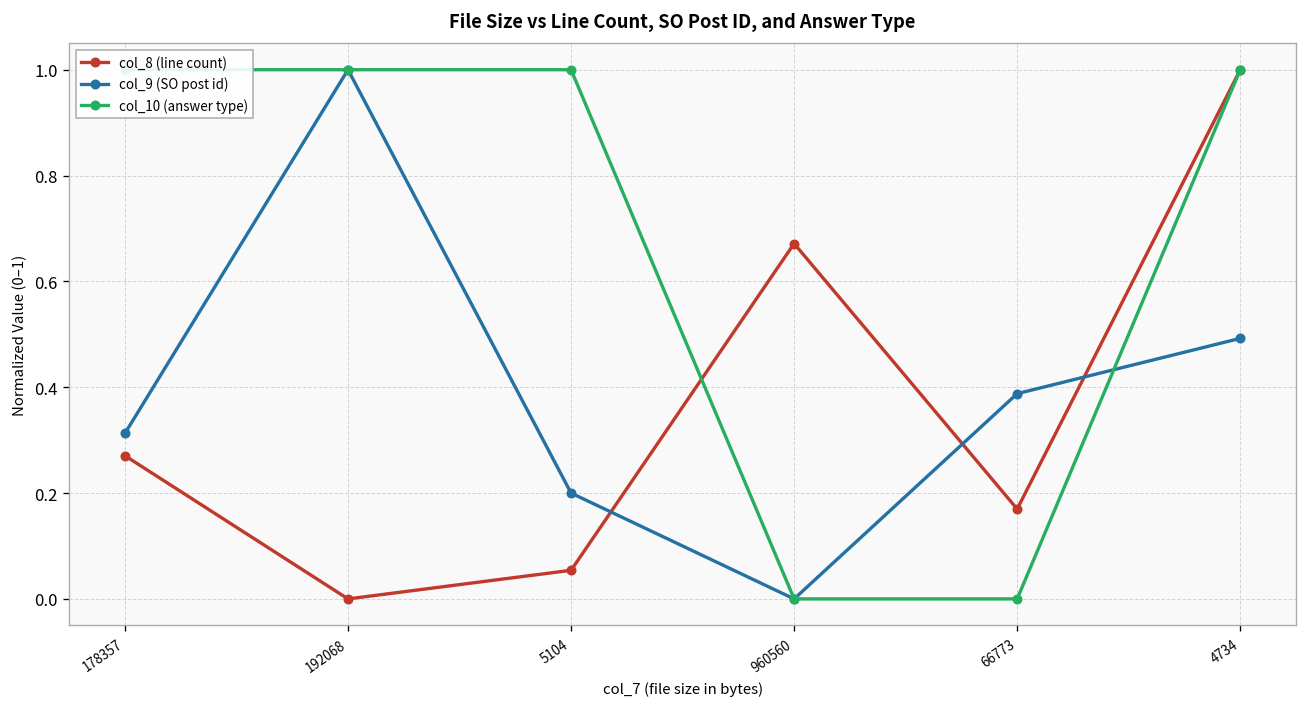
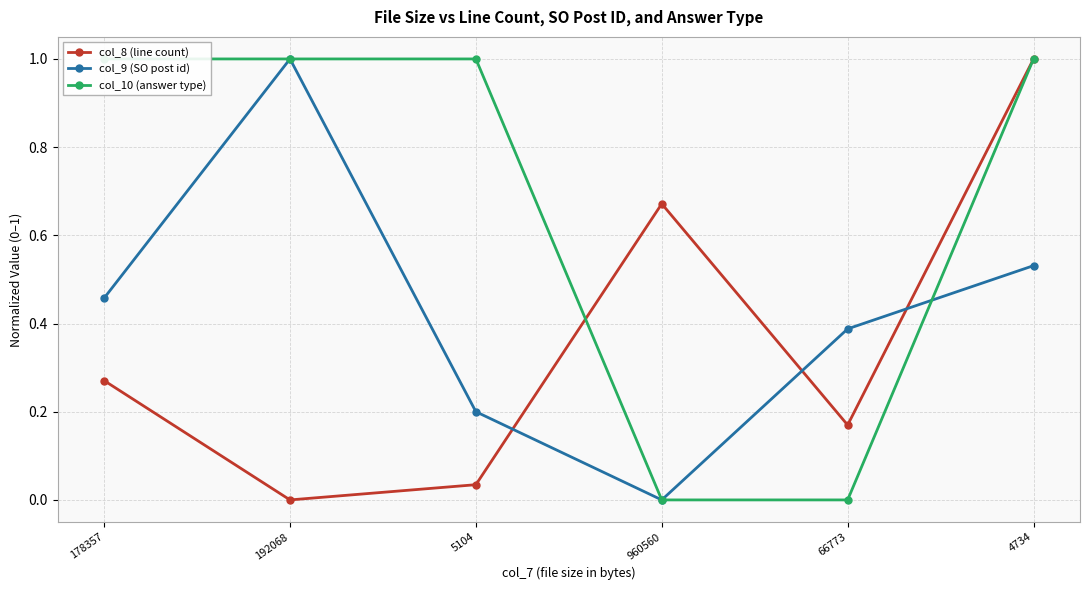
col_9 (SO post id), 178357: 0.31 -> 0.46
col_8 (line count), 5104: 0.05 -> 0.03
col_9 (SO post id), 4734: 0.49 -> 0.53
